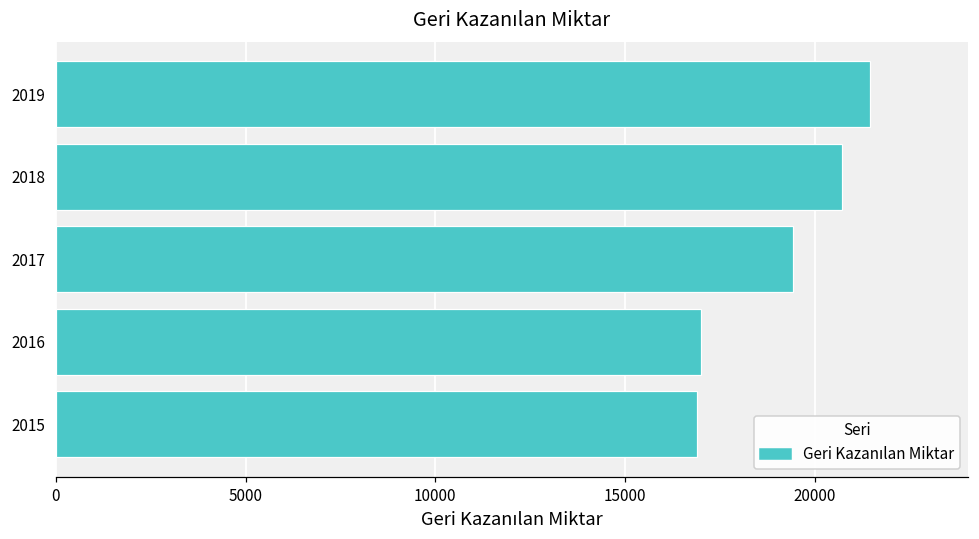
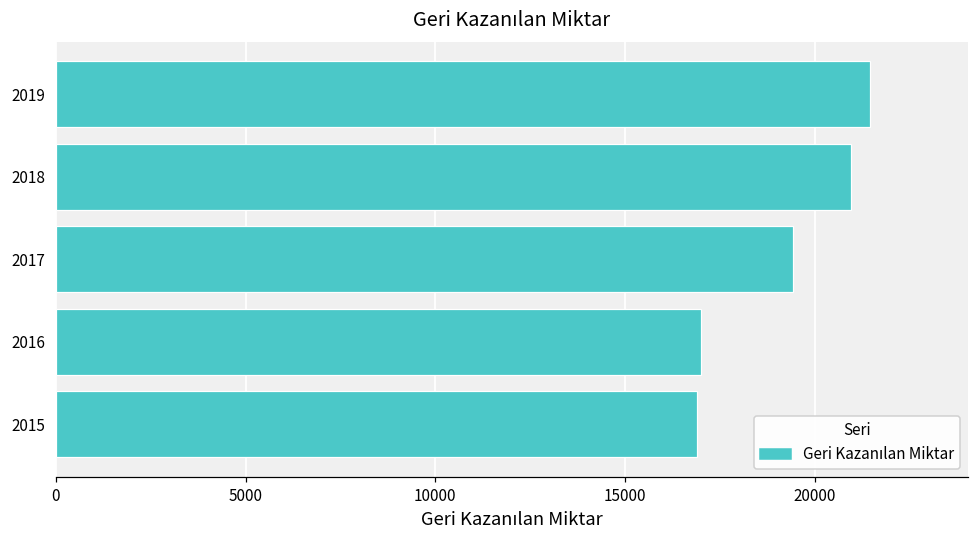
2018: 20700 -> 20900
